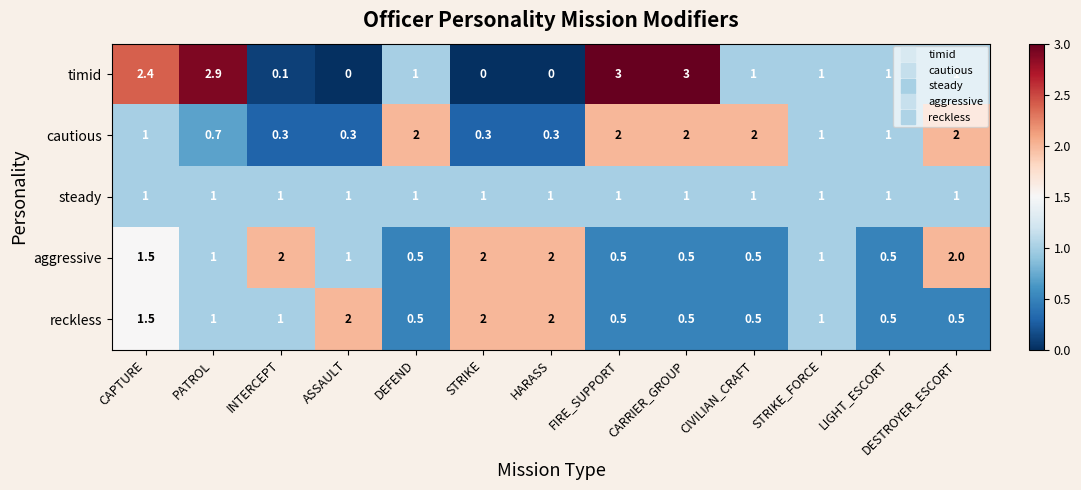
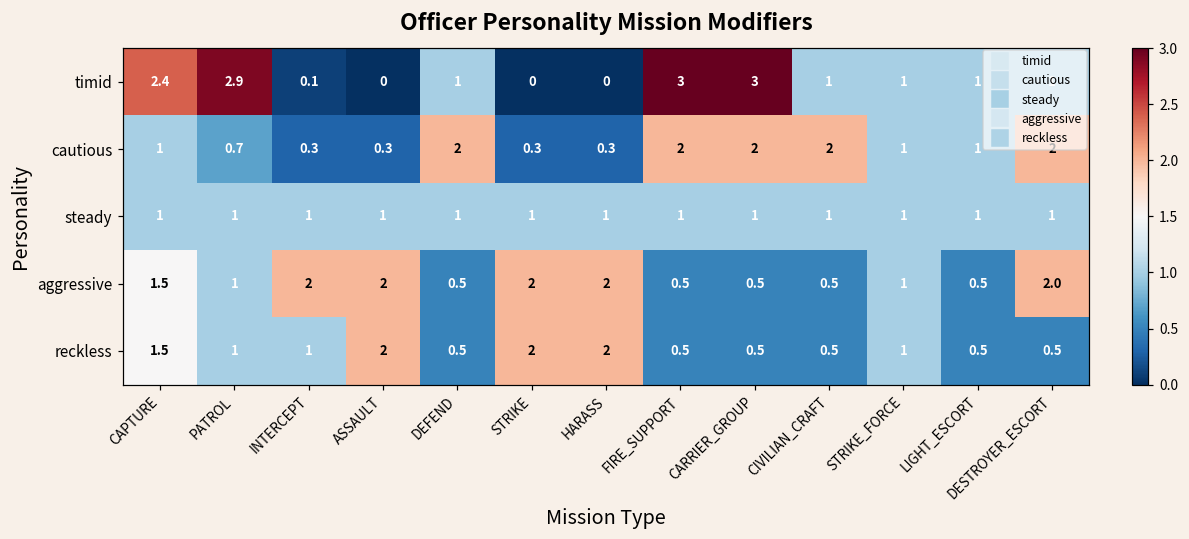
aggressive, ASSAULT: 1 -> 2
